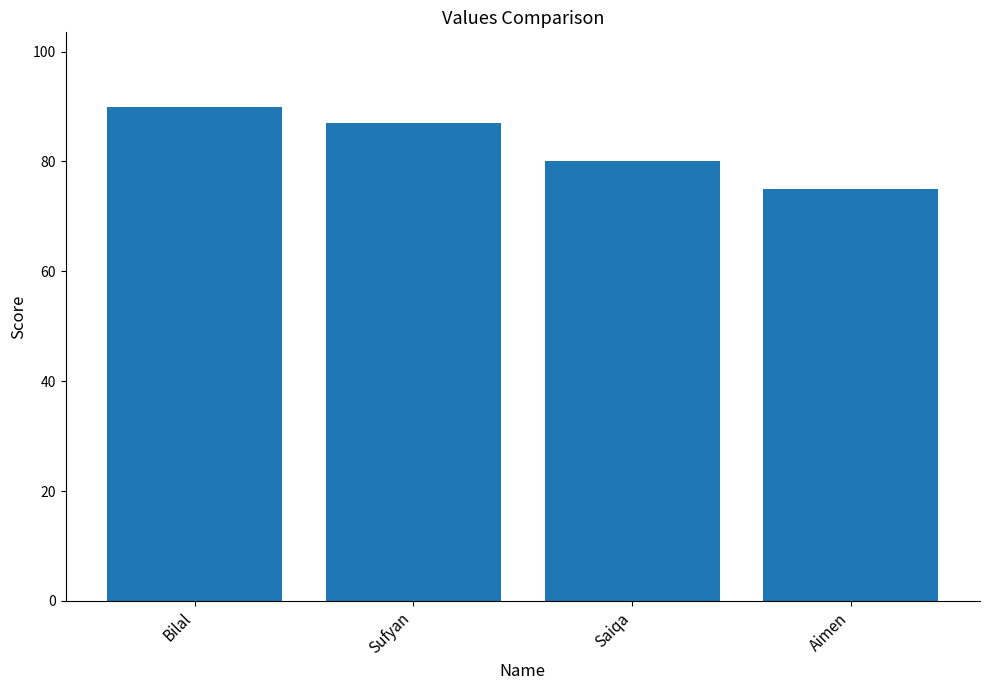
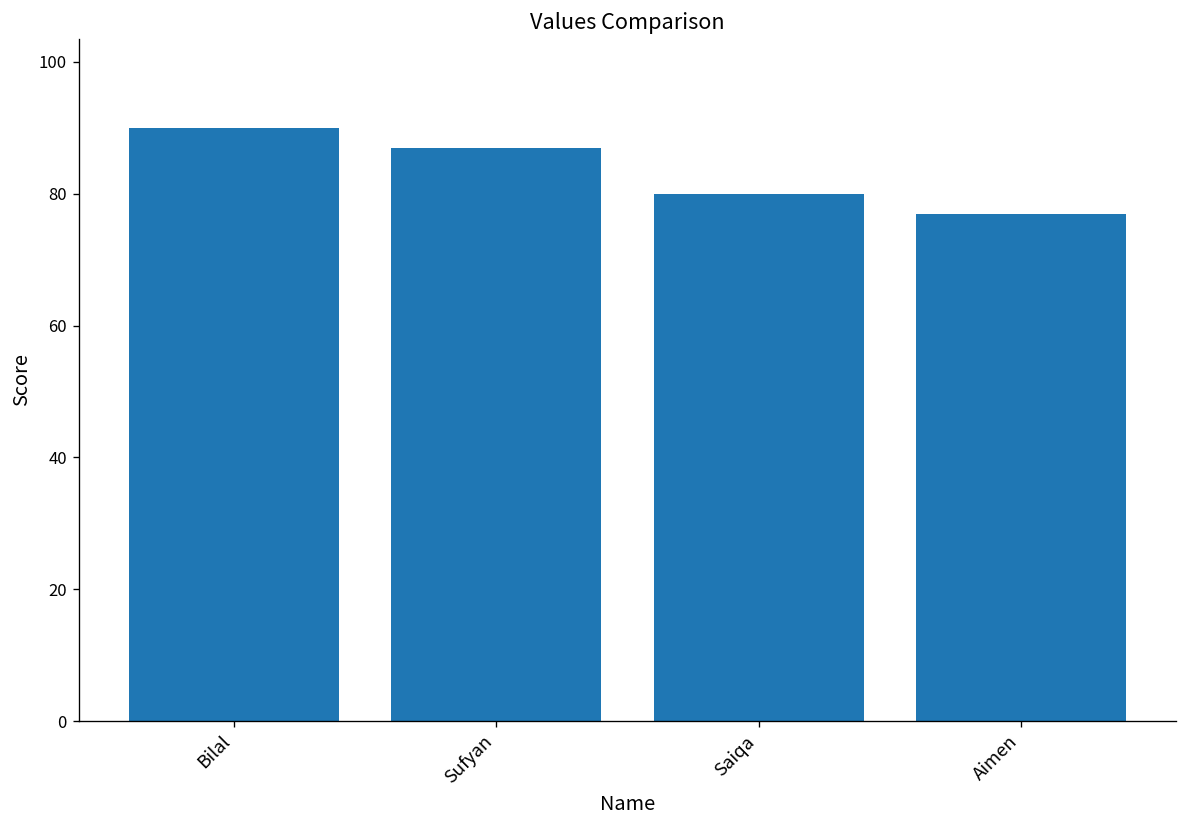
Aimen: 75 -> 77
